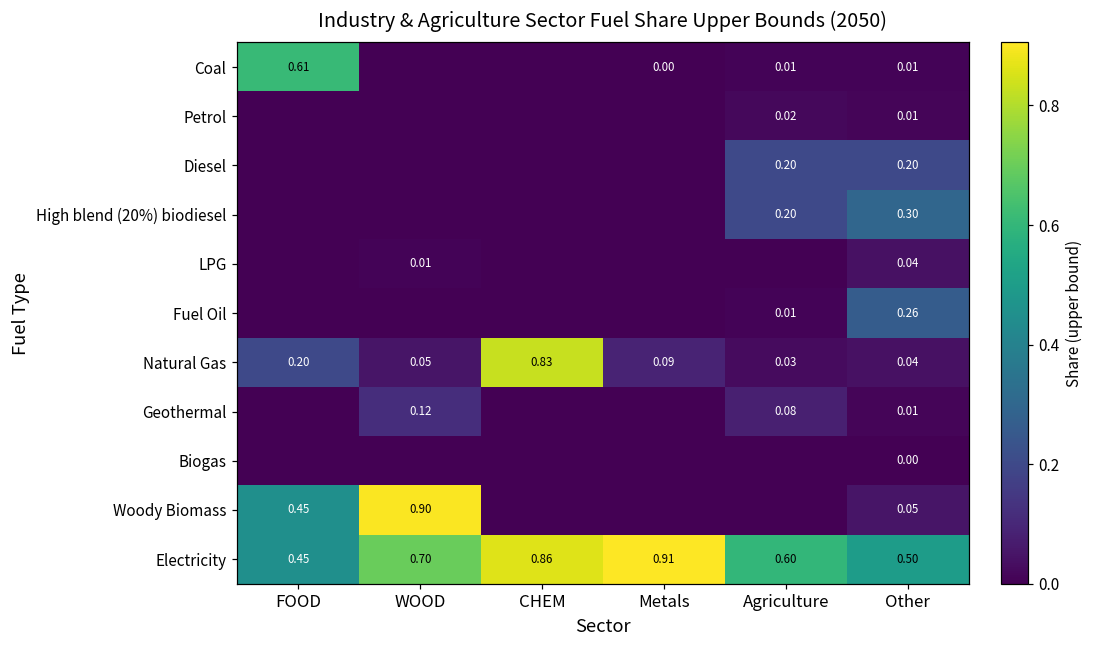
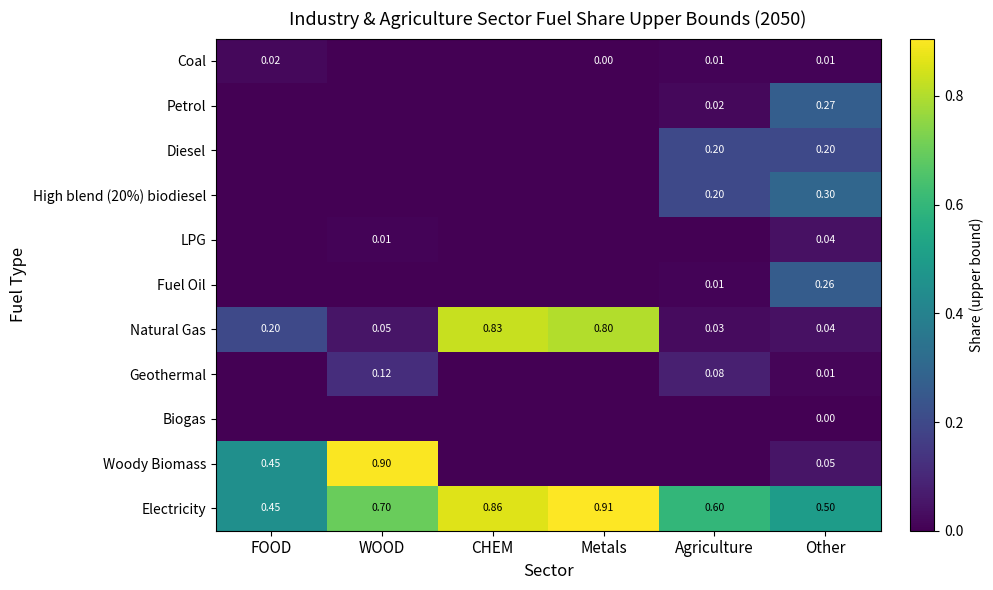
Coal, FOOD: 0.61 -> 0.02
Petrol, Other: 0.01 -> 0.27
Natural Gas, Metals: 0.09 -> 0.80
